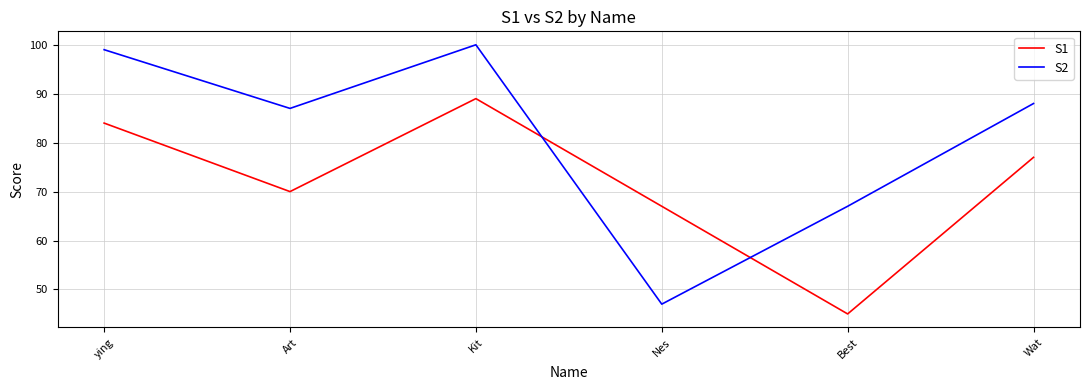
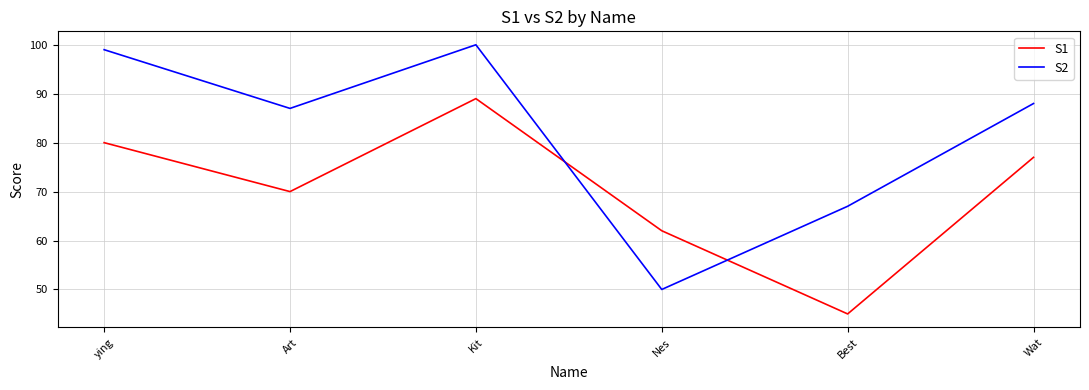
S1, ying: 84 -> 80
S1, Nes: 67 -> 62
S2, Nes: 47 -> 50
